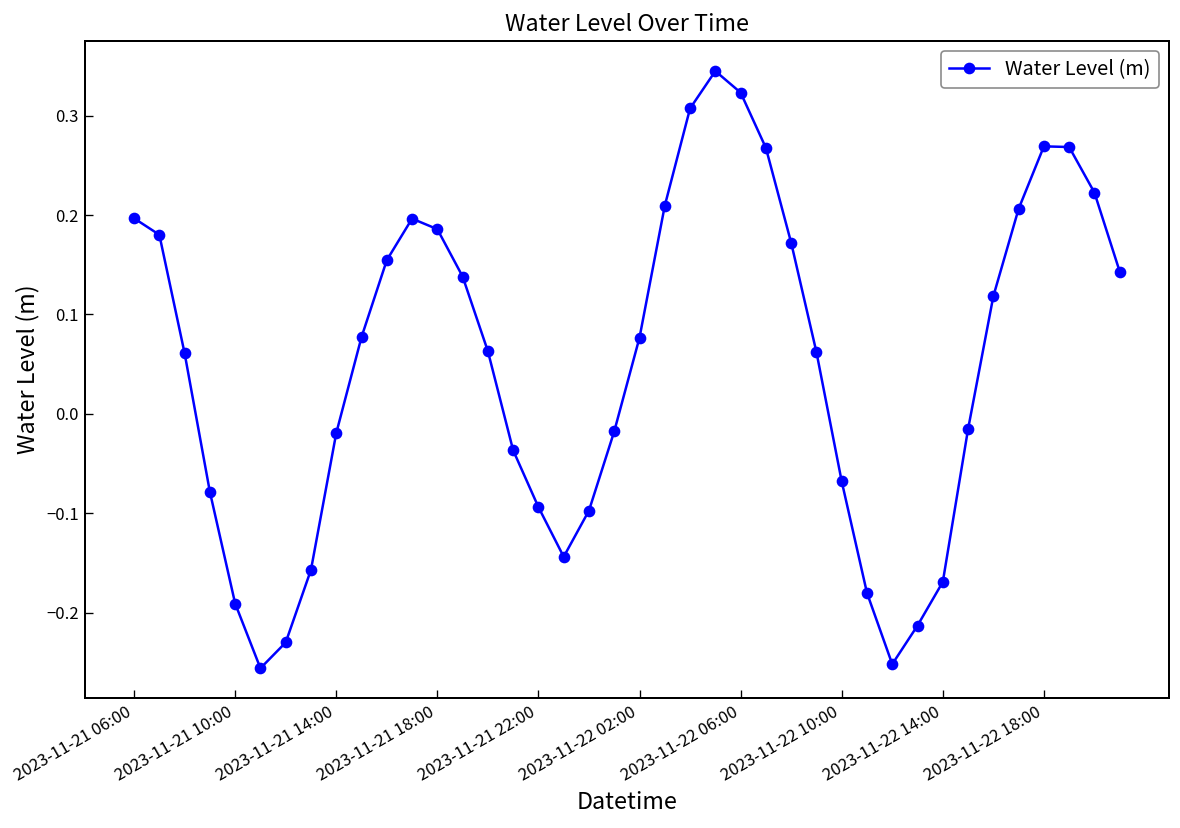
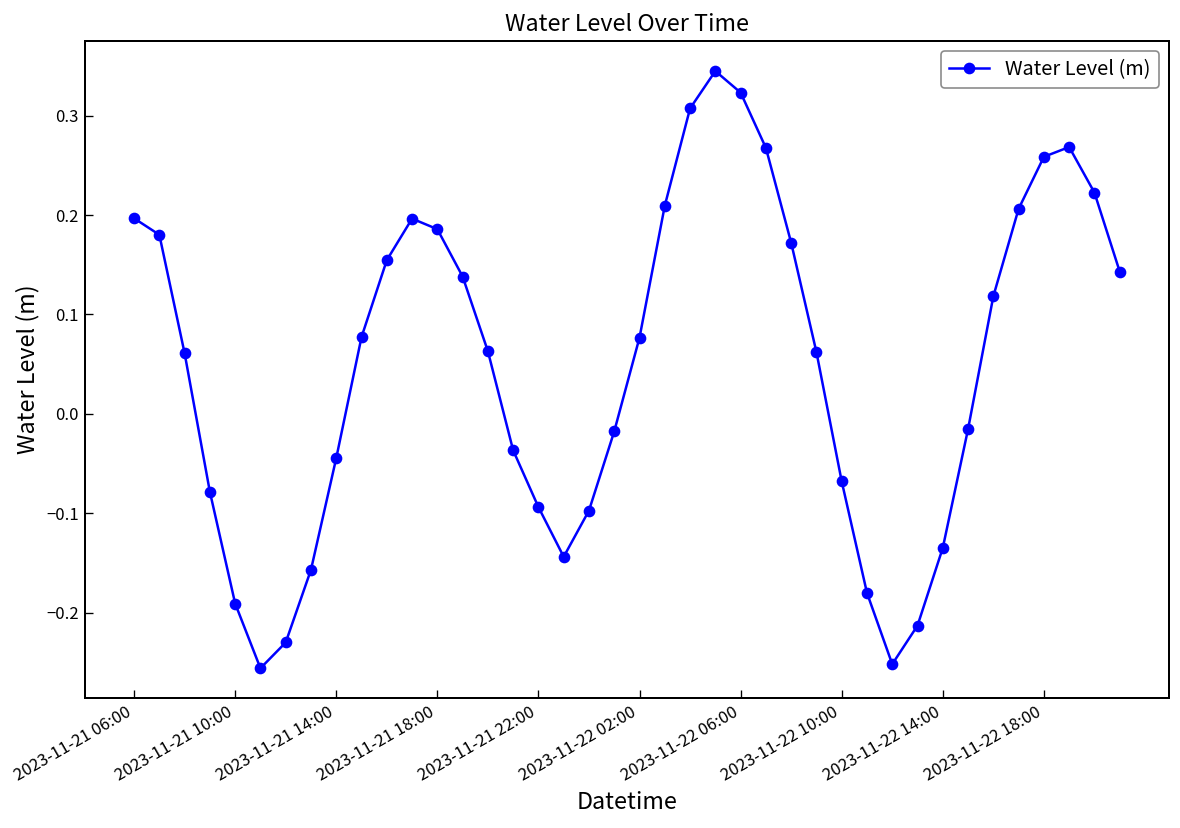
2023-11-21 14:00: -0.02 -> -0.04
2023-11-22 14:00: -0.17 -> -0.13
2023-11-22 18:00: 0.27 -> 0.26
